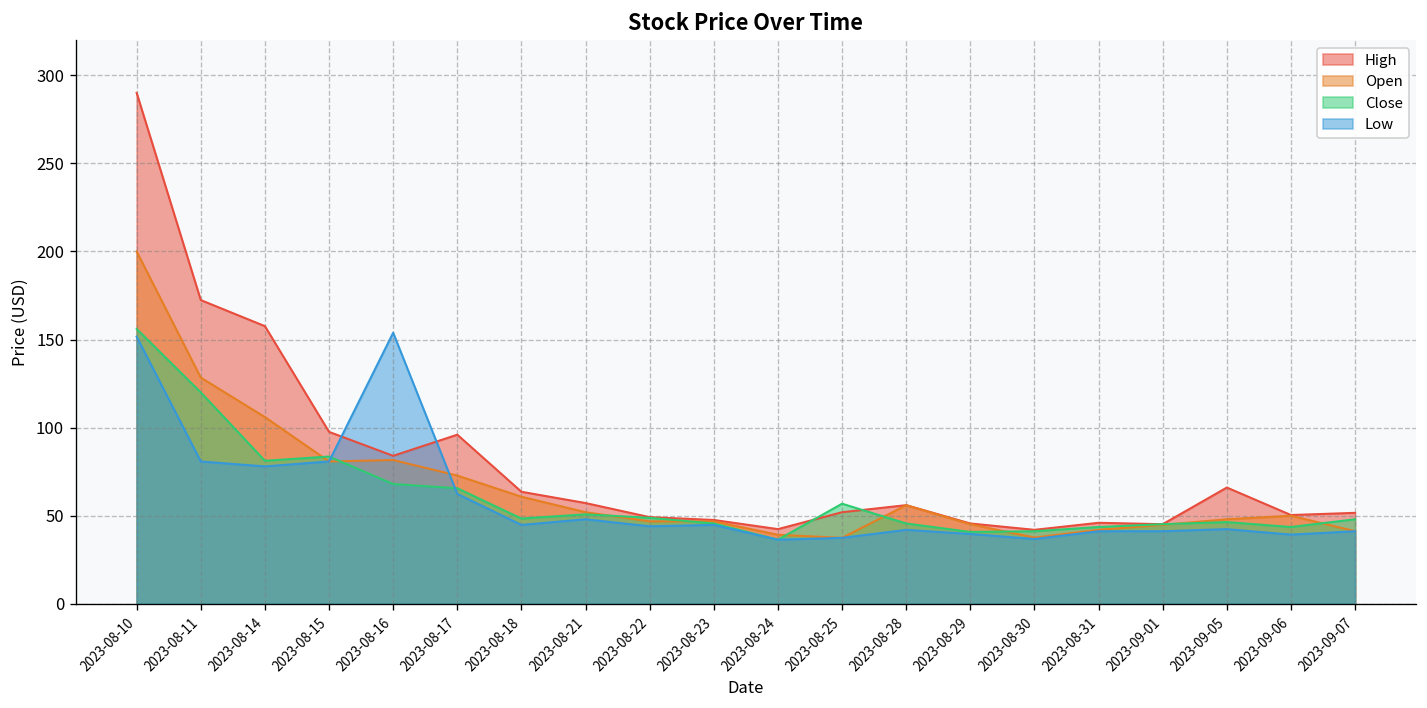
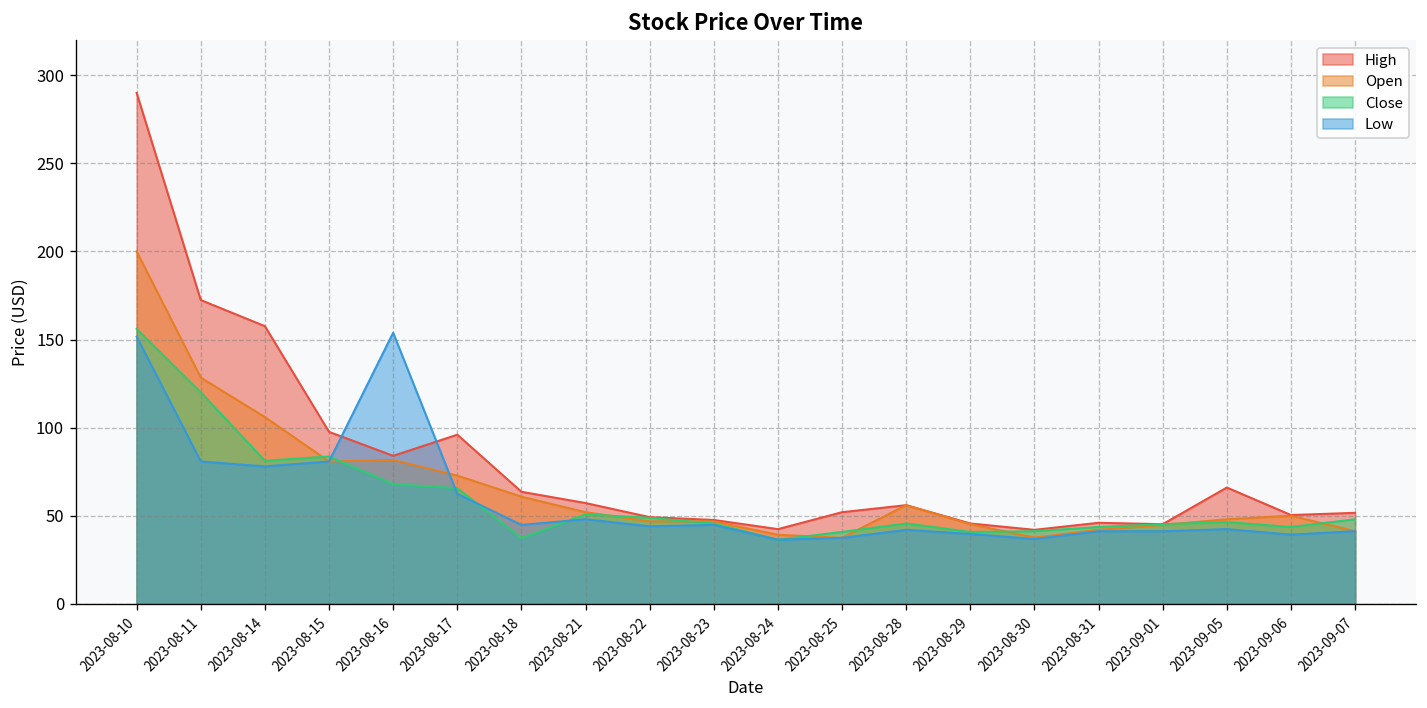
Close, 2023-08-18: 48 -> 37
Close, 2023-08-25: 57 -> 41
